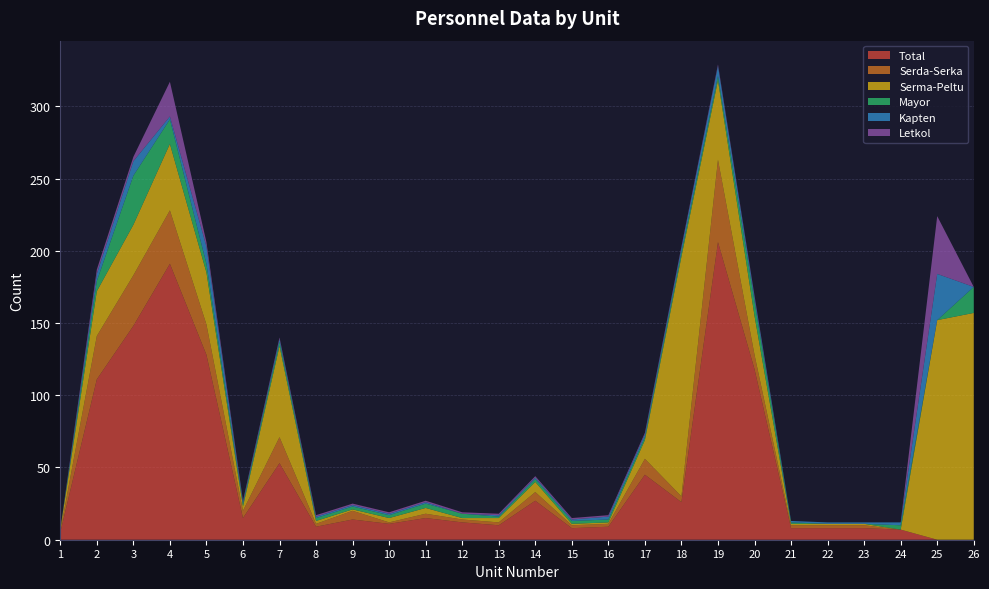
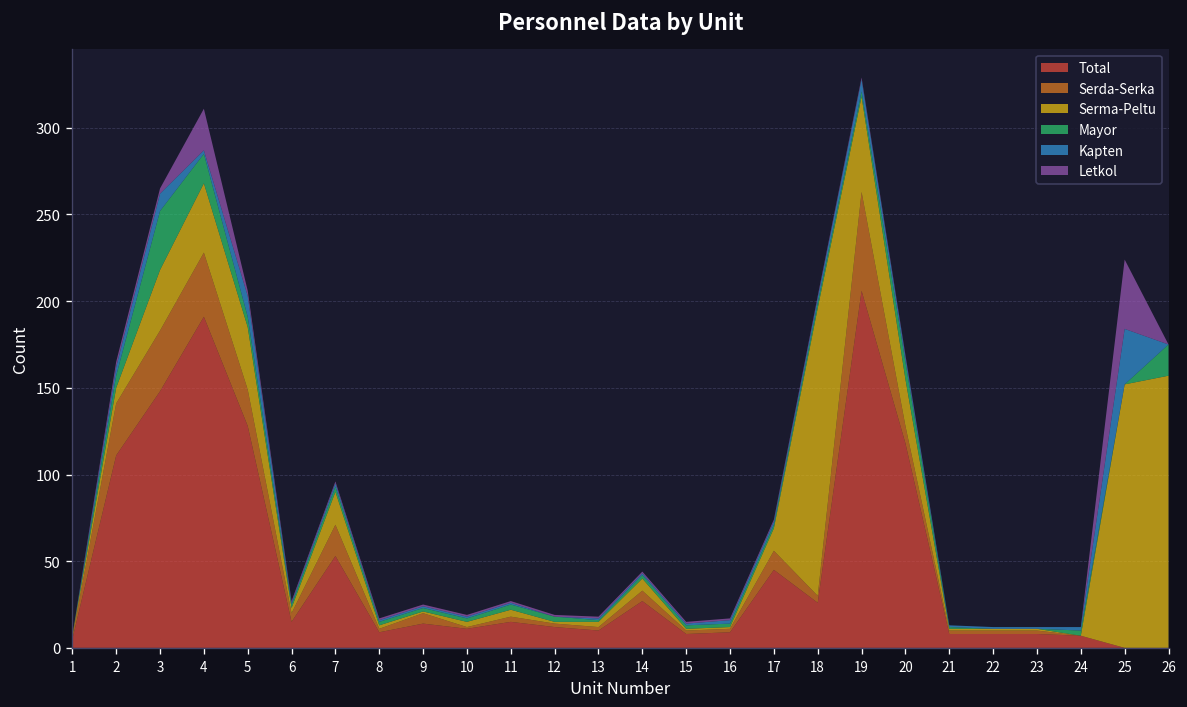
Serma-Peltu, 2: 31 -> 9
Serma-Peltu, 4: 46 -> 40
Serma-Peltu, 7: 63 -> 19
